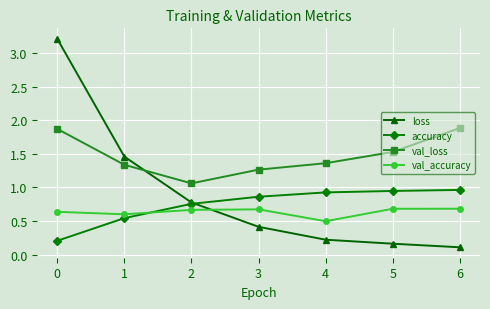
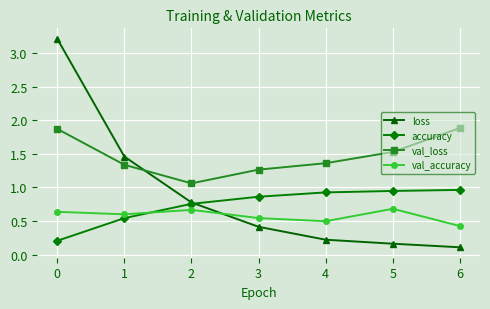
val_accuracy, 3: 0.7 -> 0.5
val_accuracy, 6: 0.7 -> 0.4
